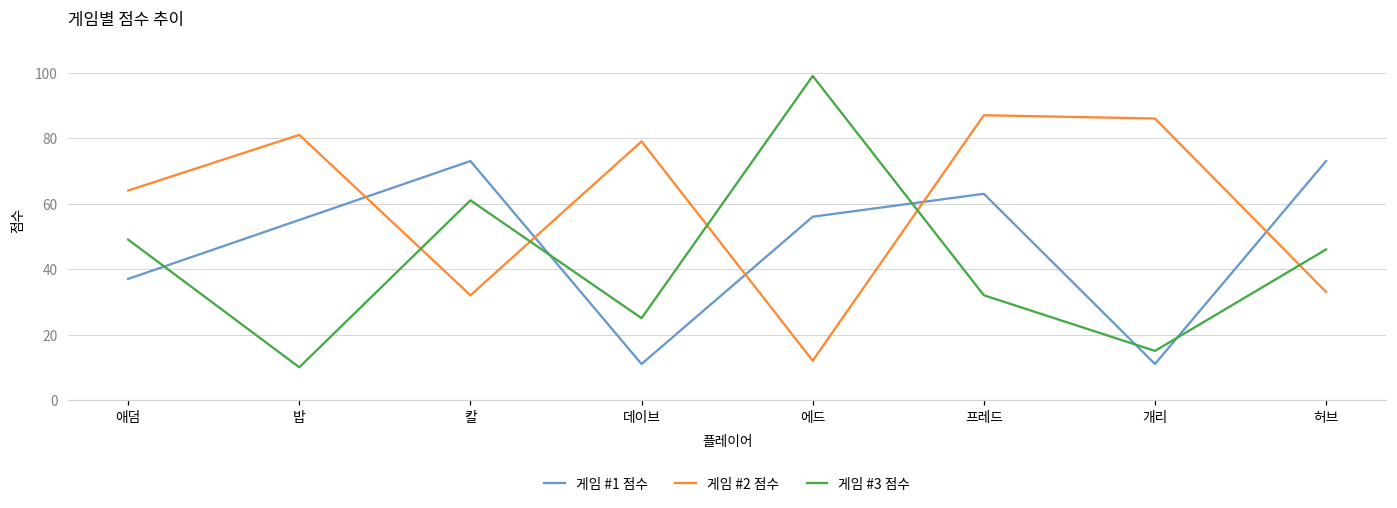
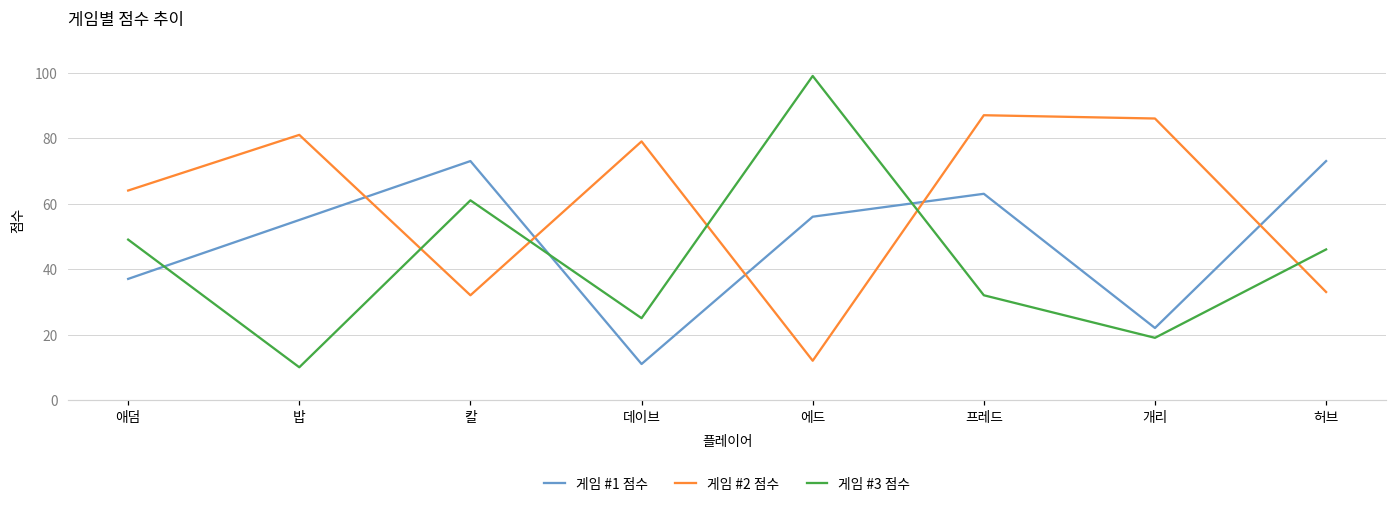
게임 #1 점수, 개리: 11 -> 22
게임 #3 점수, 개리: 15 -> 19
